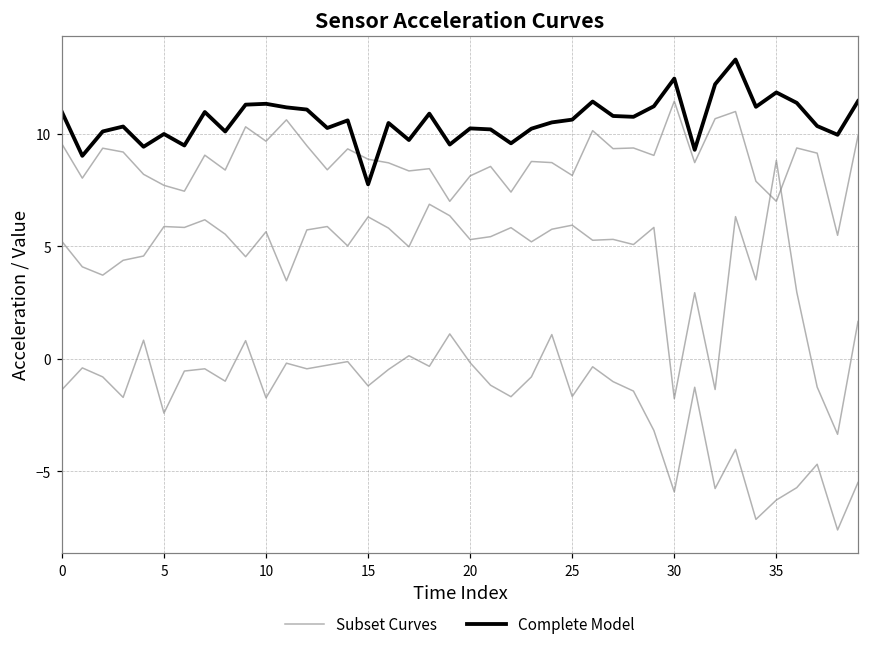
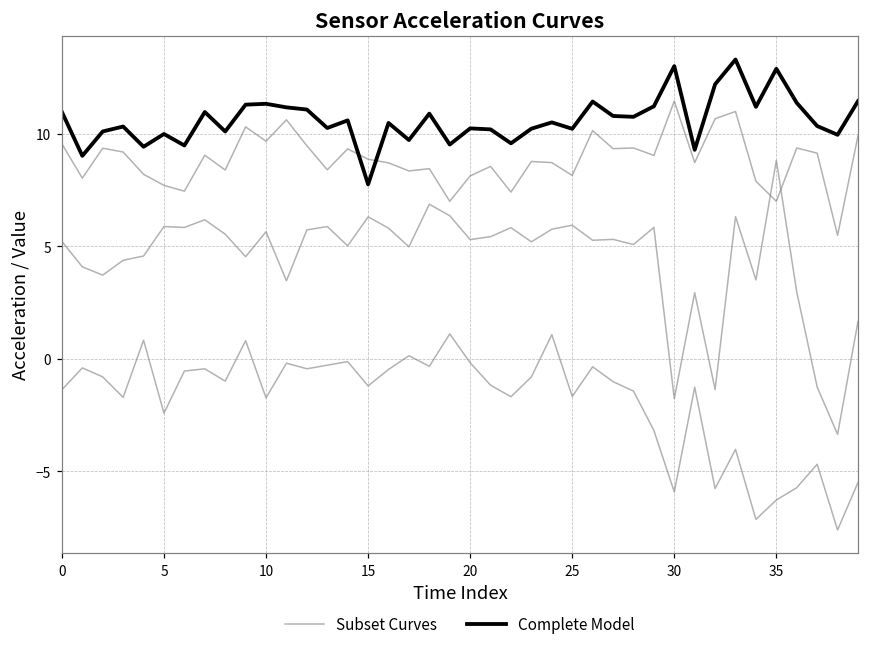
Complete Model, 25: 10.6 -> 10.2
Complete Model, 30: 12.5 -> 13.0
Complete Model, 35: 11.8 -> 12.9
